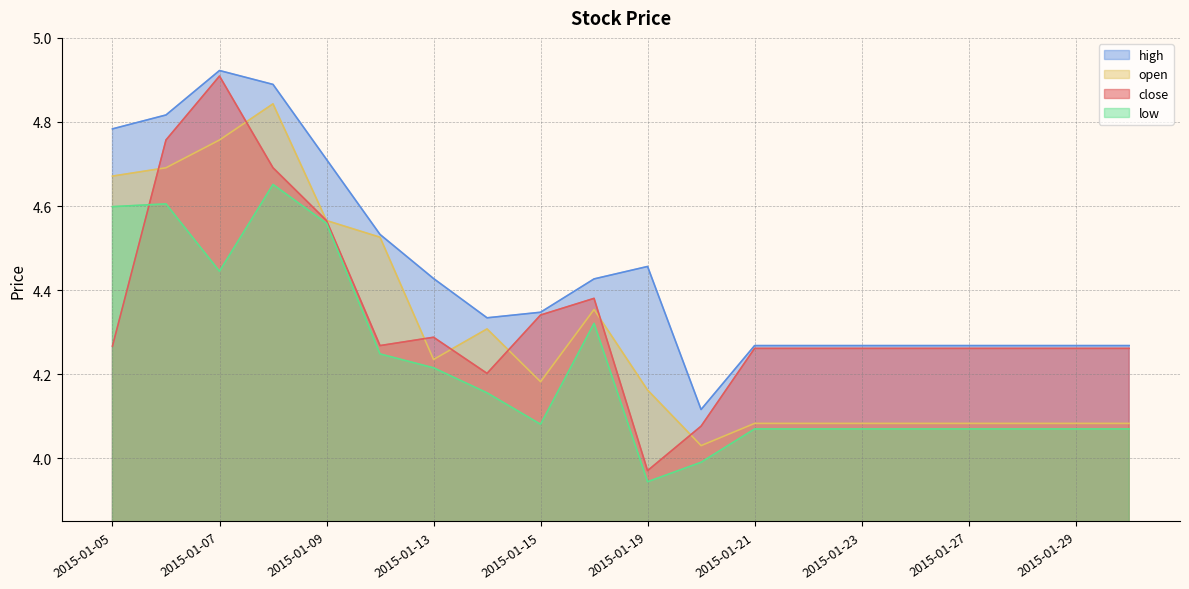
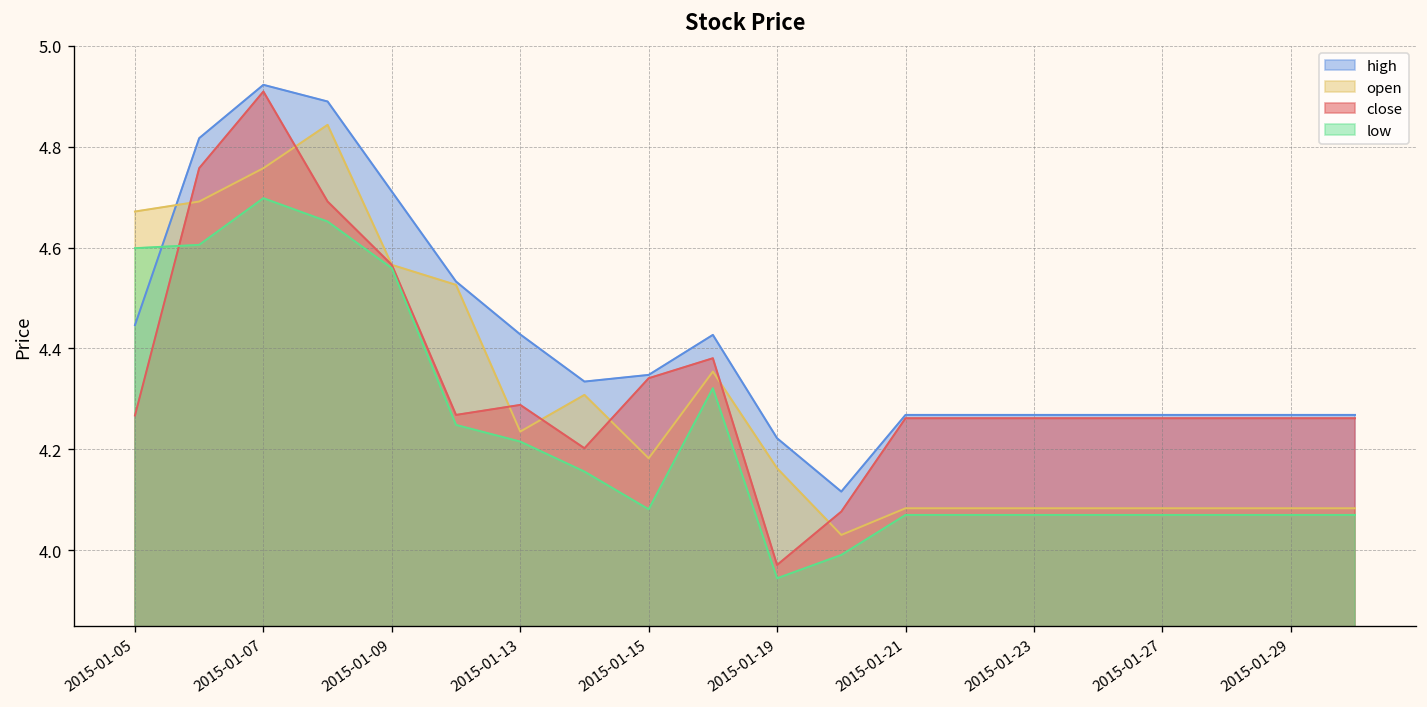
high, 2015-01-05: 4.78 -> 4.45
low, 2015-01-07: 4.45 -> 4.70
high, 2015-01-19: 4.46 -> 4.22
